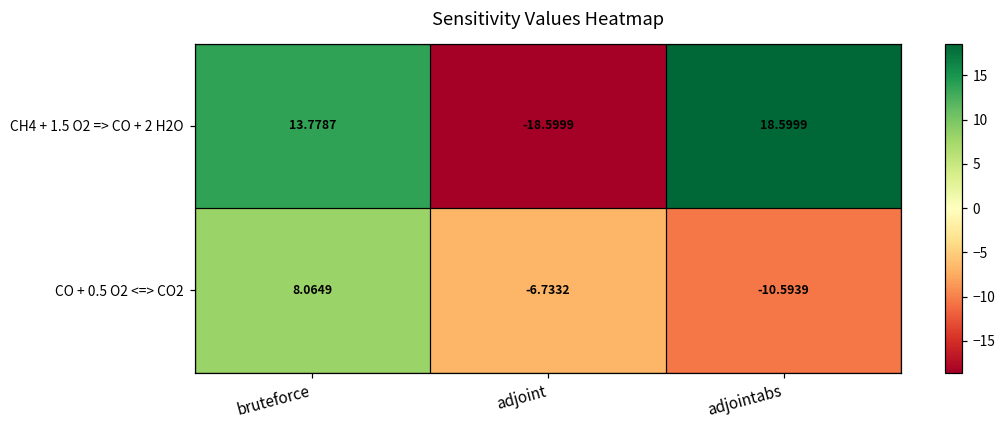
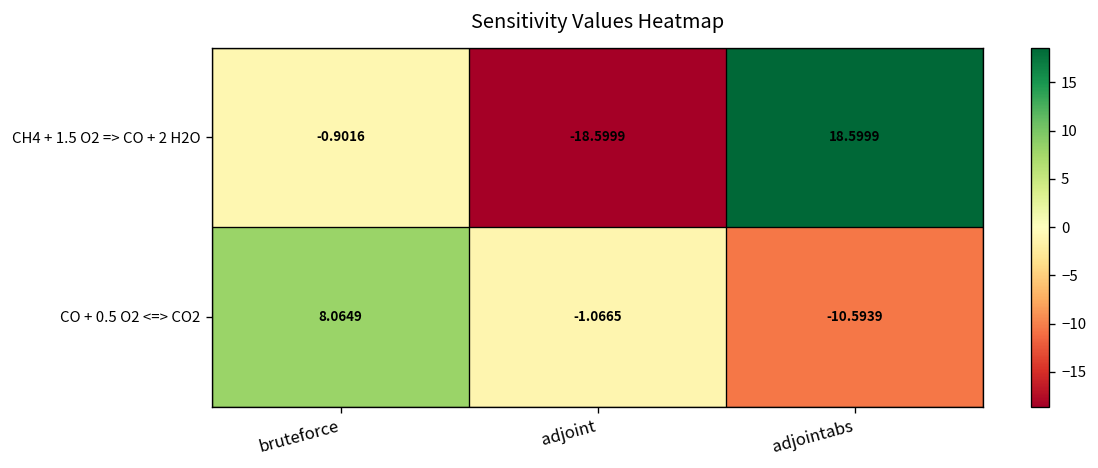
CH4 + 1.5 O2 => CO + 2 H2O, bruteforce: 13.7787 -> -0.9016
CO + 0.5 O2 <=> CO2, adjoint: -6.7332 -> -1.0665
